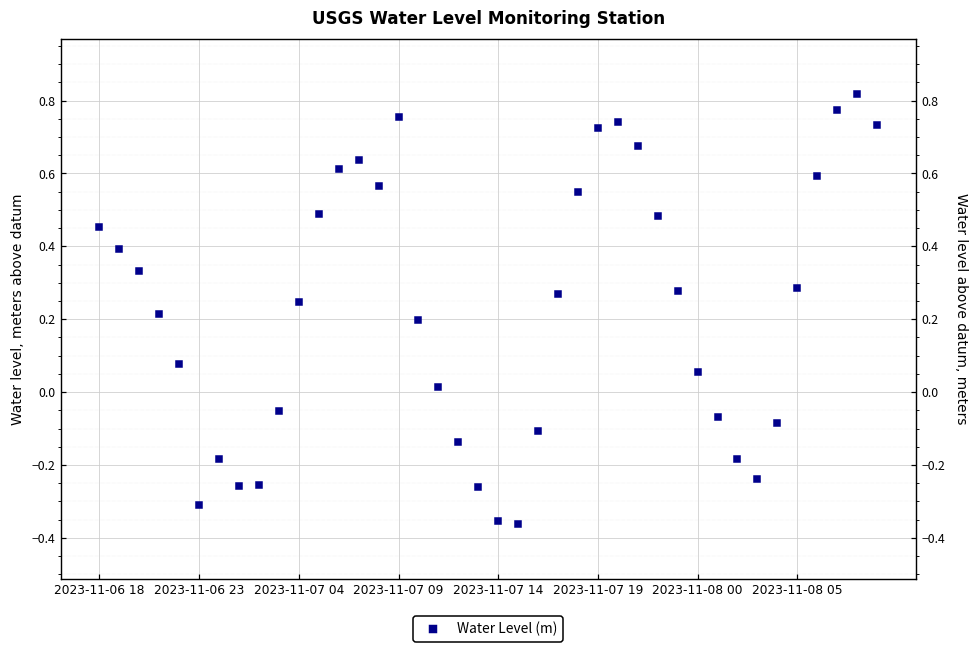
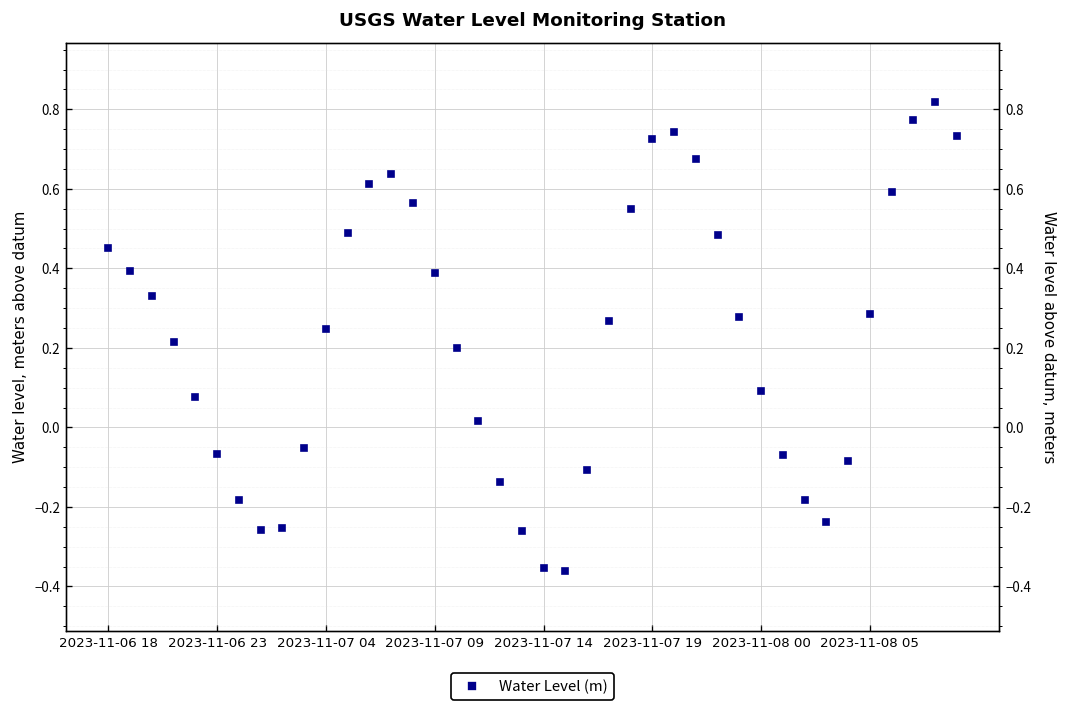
2023-11-06 23: -0.31 -> -0.07
2023-11-07 09: 0.75 -> 0.39
2023-11-08 00: 0.05 -> 0.09
